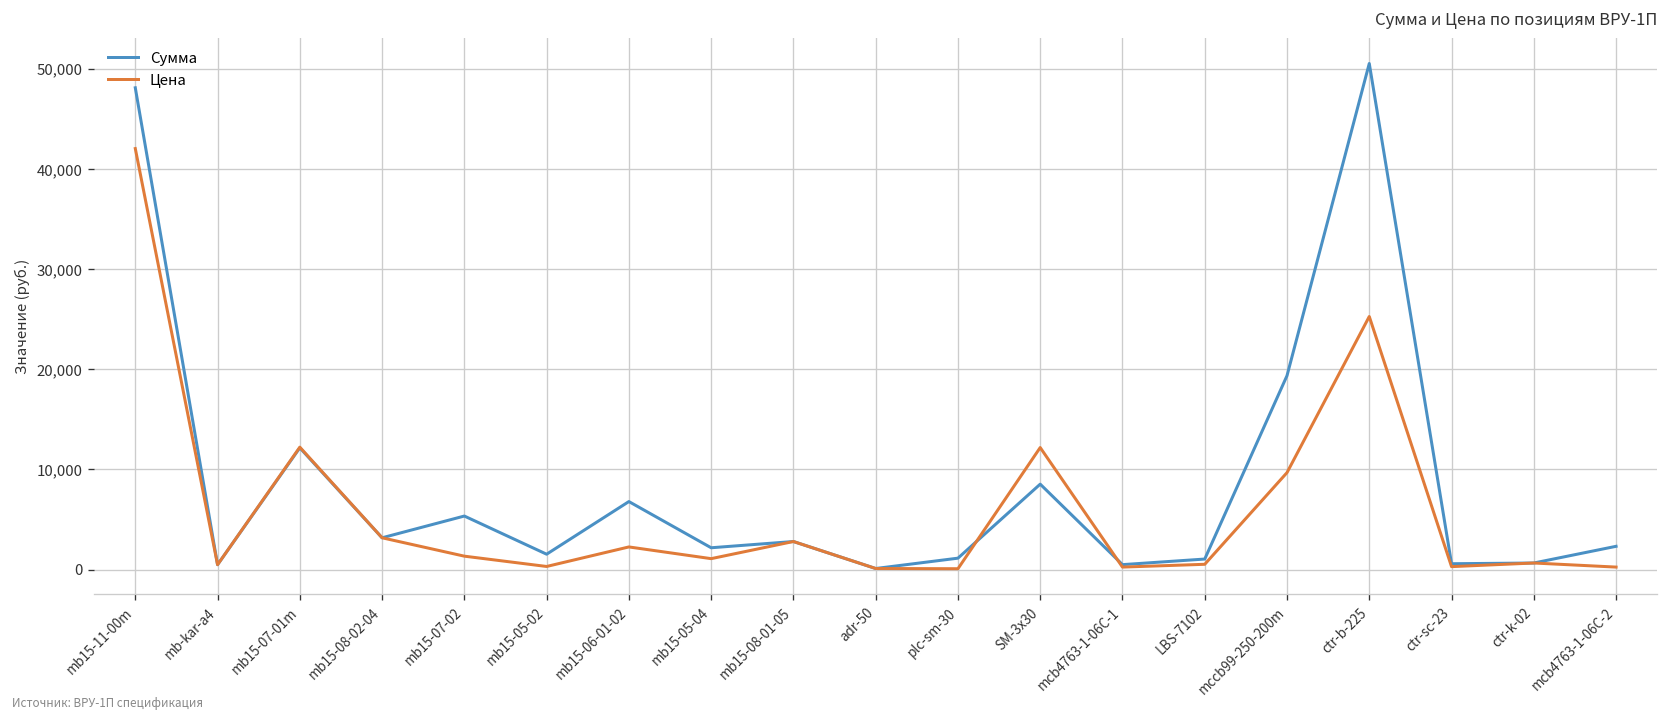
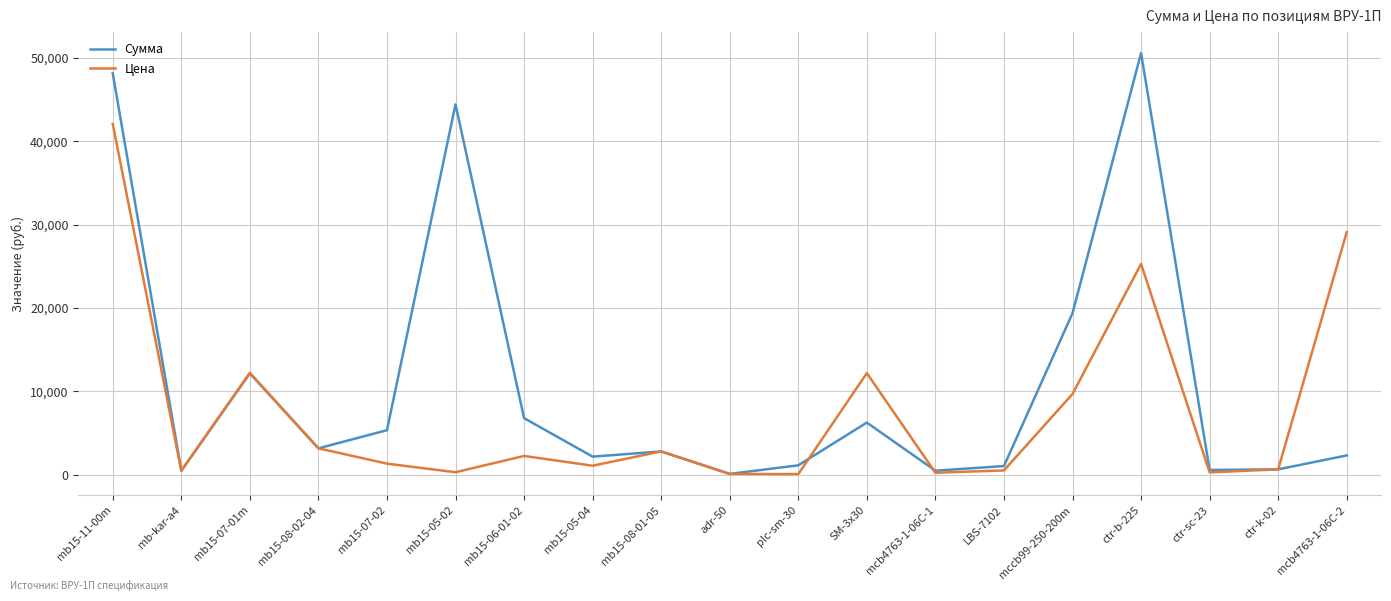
Сумма, mb15-05-02: 2,000 -> 44,000
Сумма, SM-3x30: 9,000 -> 6,000
Цена, mcb4763-1-06C-2: 0 -> 29,000
